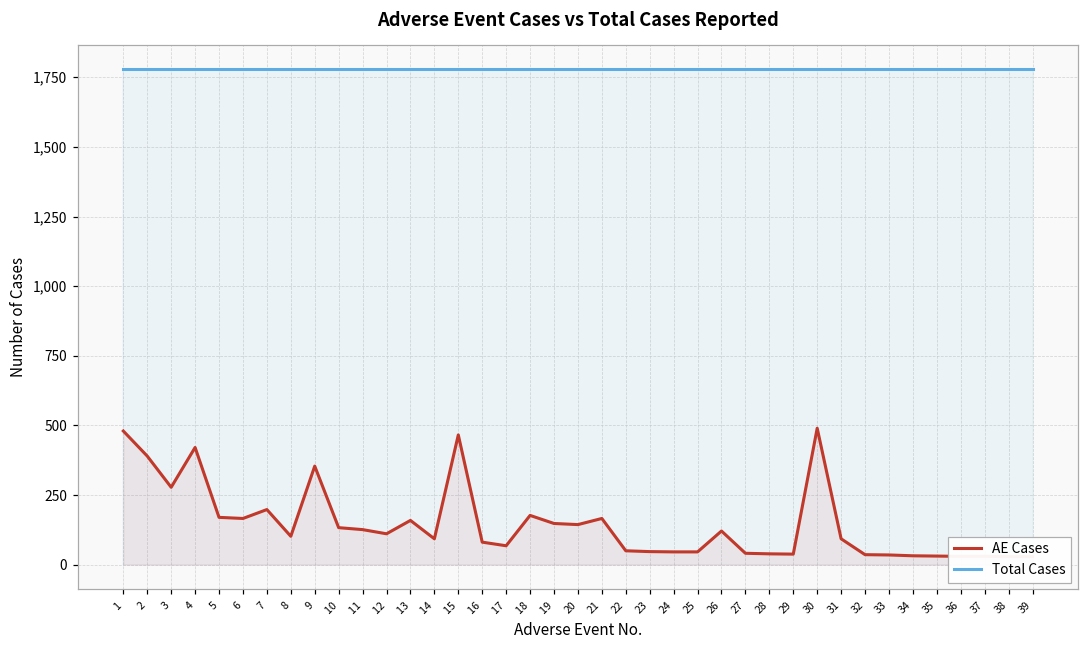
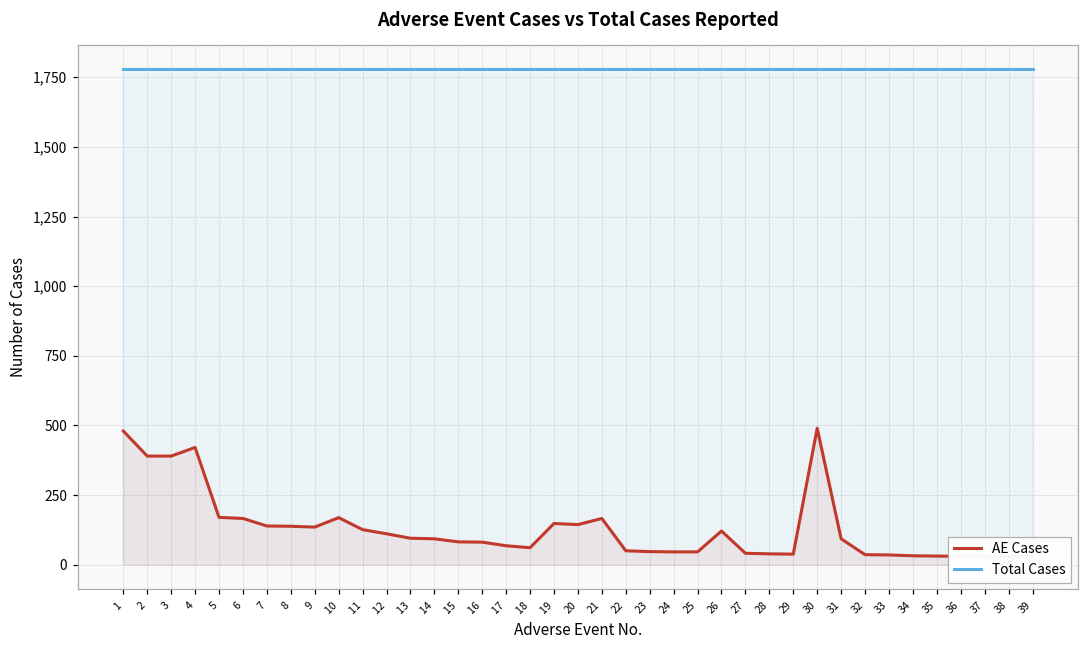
AE Cases, 3: 280 -> 390
AE Cases, 7: 200 -> 140
AE Cases, 8: 100 -> 140
AE Cases, 9: 350 -> 140
AE Cases, 10: 130 -> 170
AE Cases, 13: 160 -> 100
AE Cases, 15: 470 -> 80
AE Cases, 18: 180 -> 60
